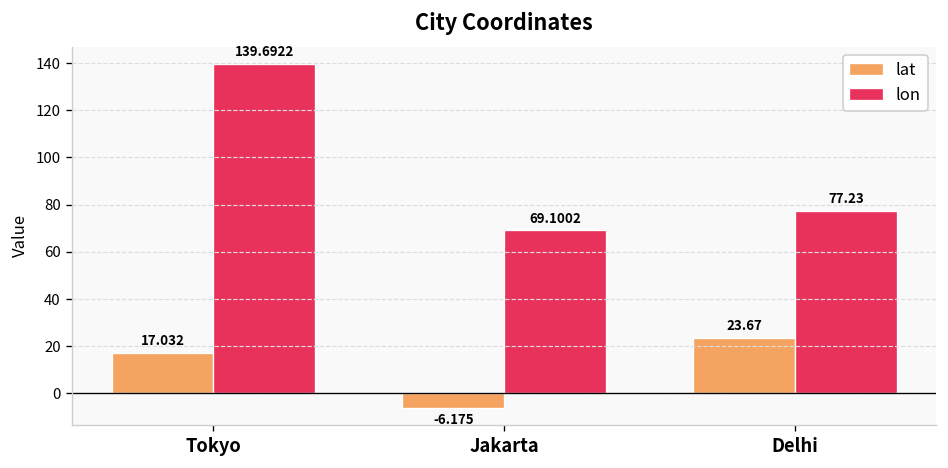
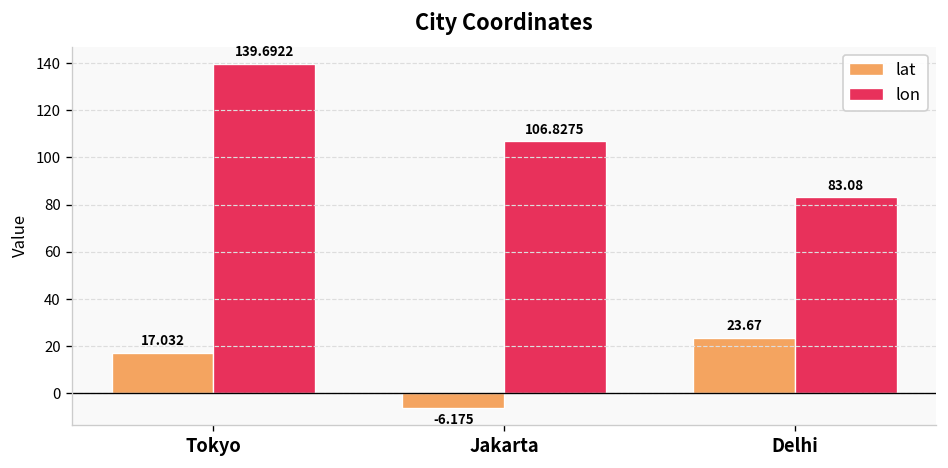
lon, Jakarta: 69.1002 -> 106.8275
lon, Delhi: 77.23 -> 83.08
